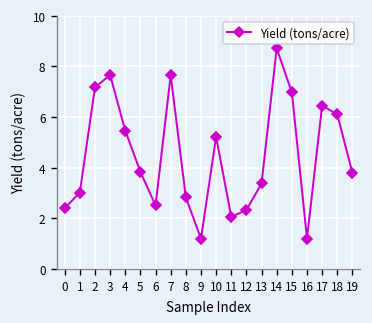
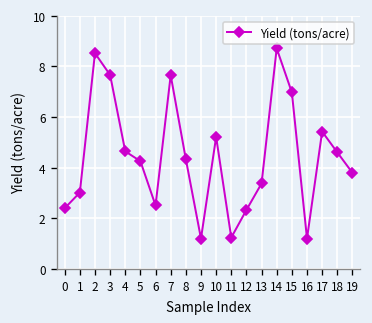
2: 7.2 -> 8.5
4: 5.5 -> 4.6
5: 3.8 -> 4.3
8: 2.8 -> 4.3
11: 2.1 -> 1.2
17: 6.5 -> 5.4
18: 6.1 -> 4.6
